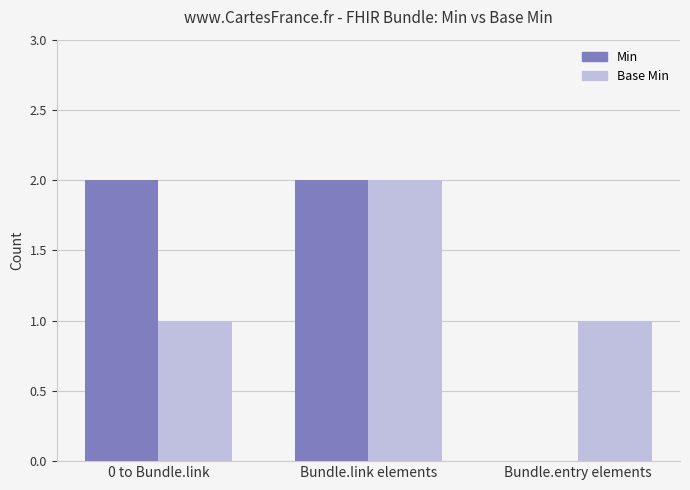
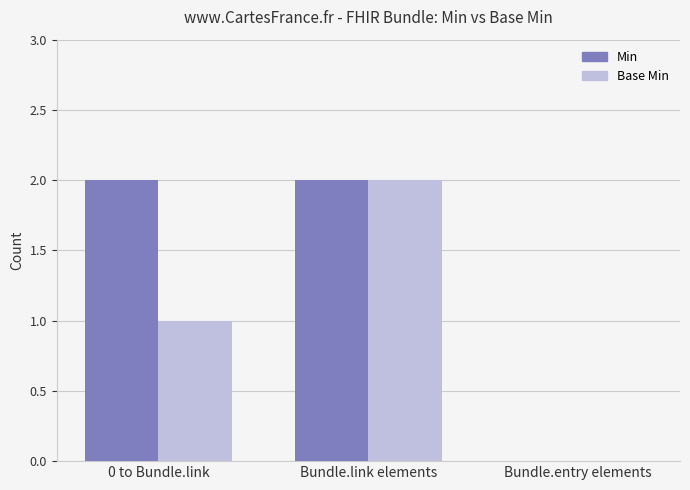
Base Min, Bundle.entry elements: 1 -> 0
